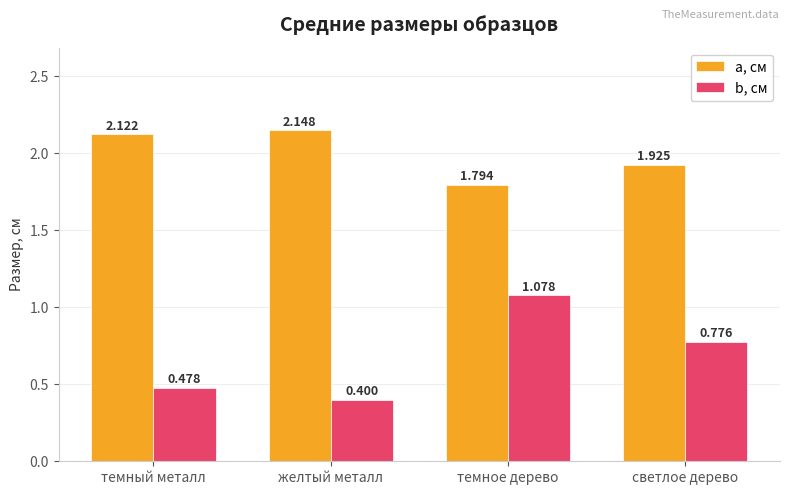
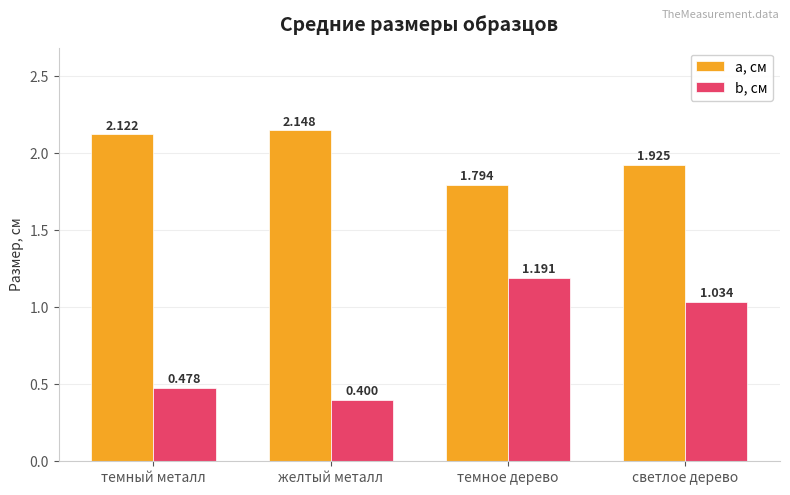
b, см, темное дерево: 1.078 -> 1.191
b, см, светлое дерево: 0.776 -> 1.034
